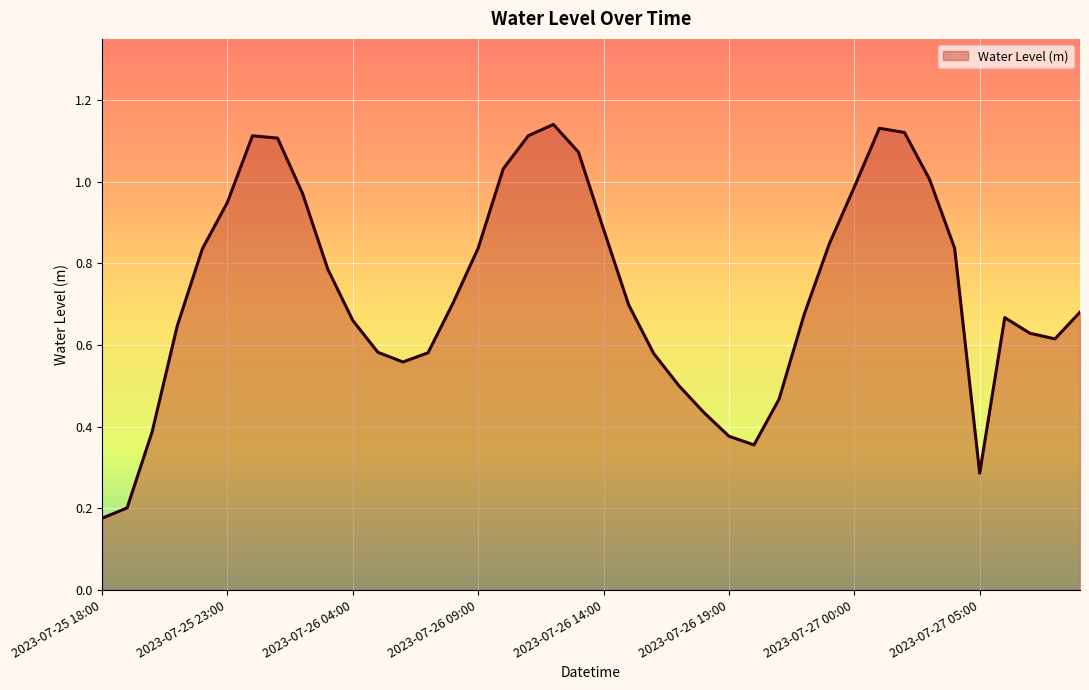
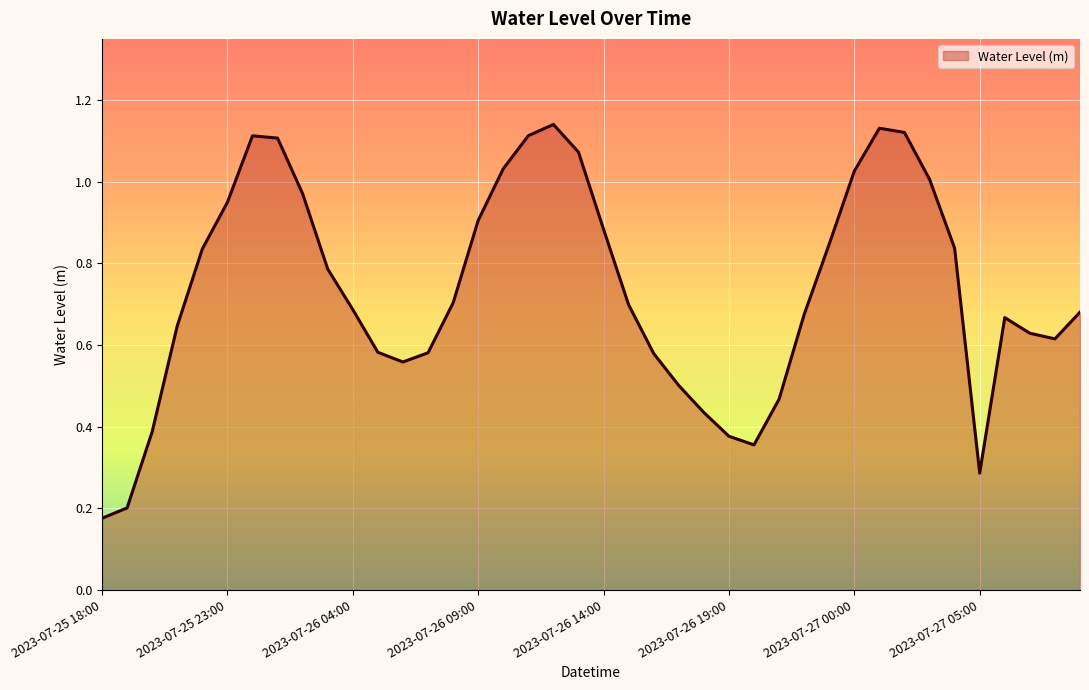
2023-07-26 04:00: 0.66 -> 0.69
2023-07-26 09:00: 0.84 -> 0.91
2023-07-27 00:00: 0.99 -> 1.03
